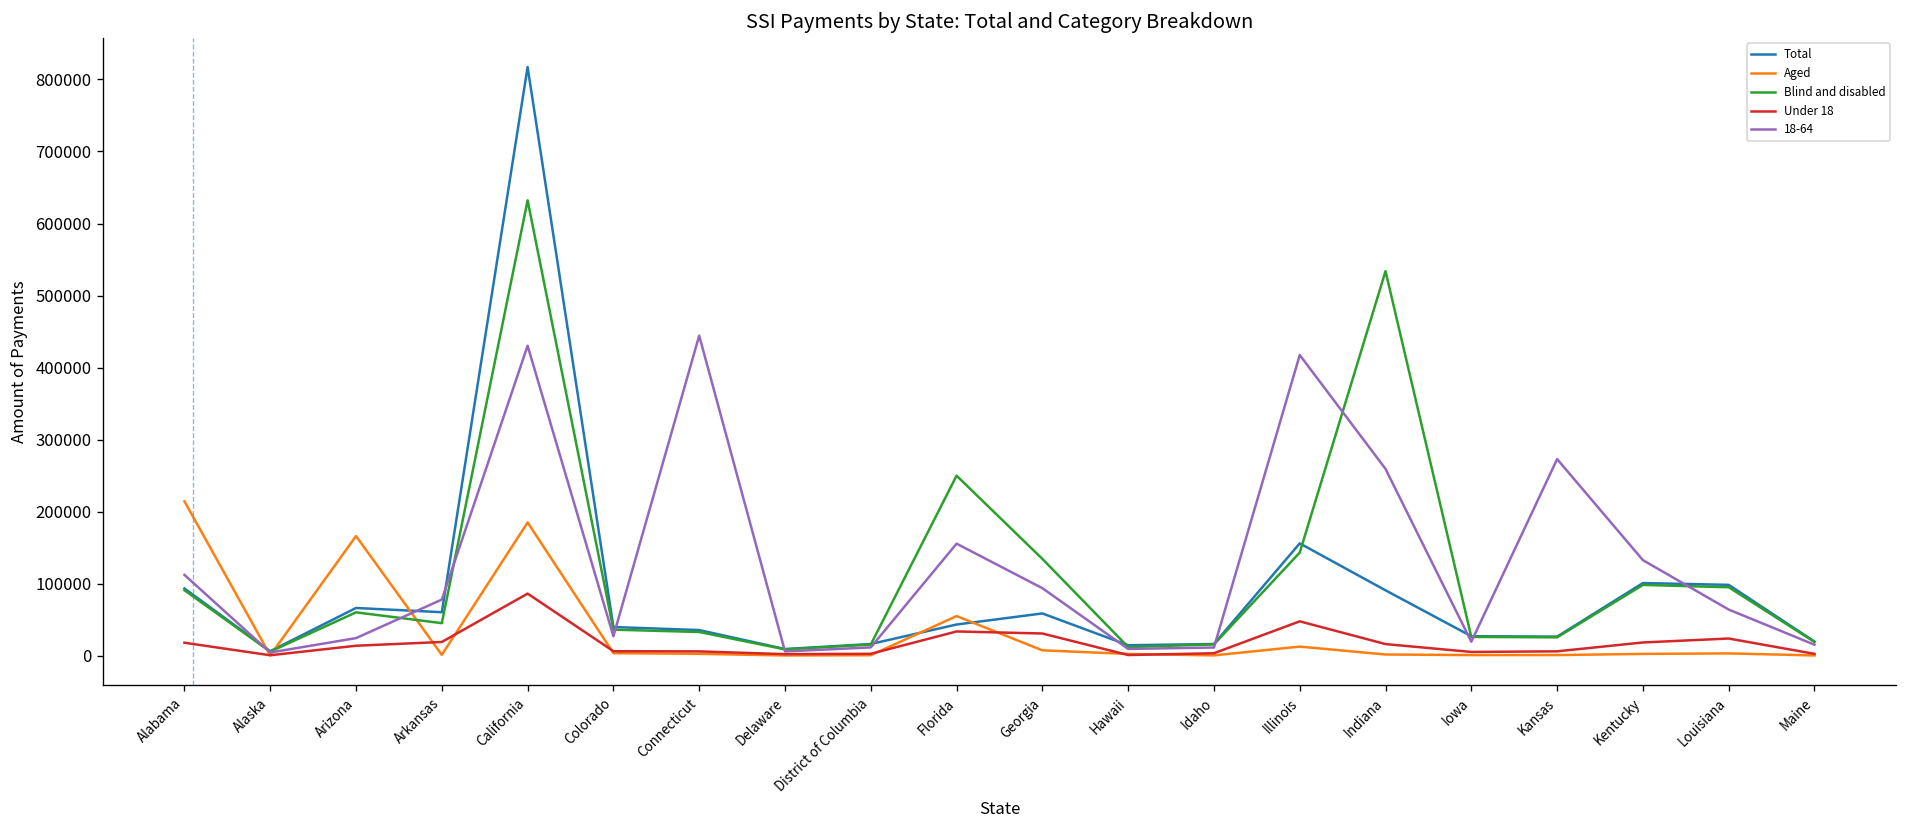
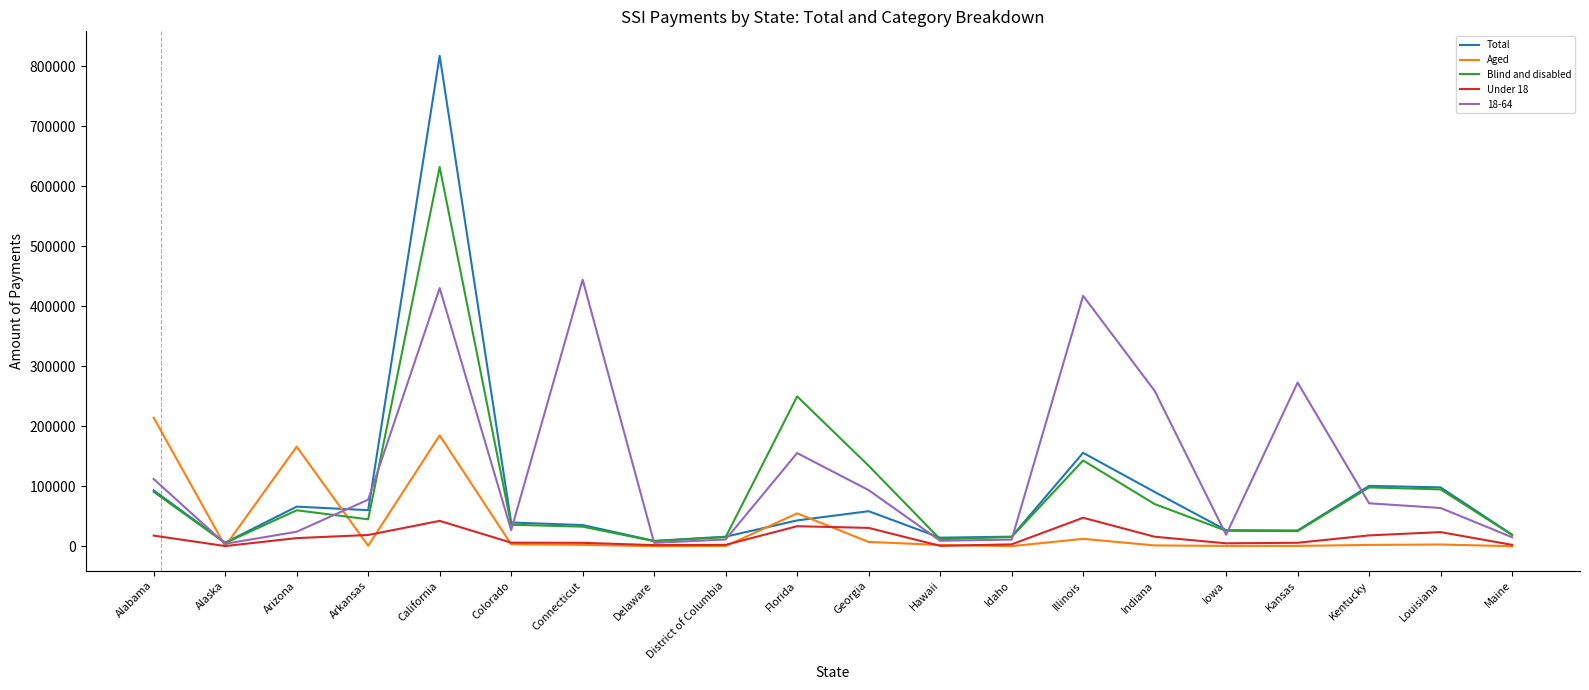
Under 18, California: 90000 -> 40000
Blind and disabled, Indiana: 530000 -> 70000
18-64, Kentucky: 130000 -> 70000
